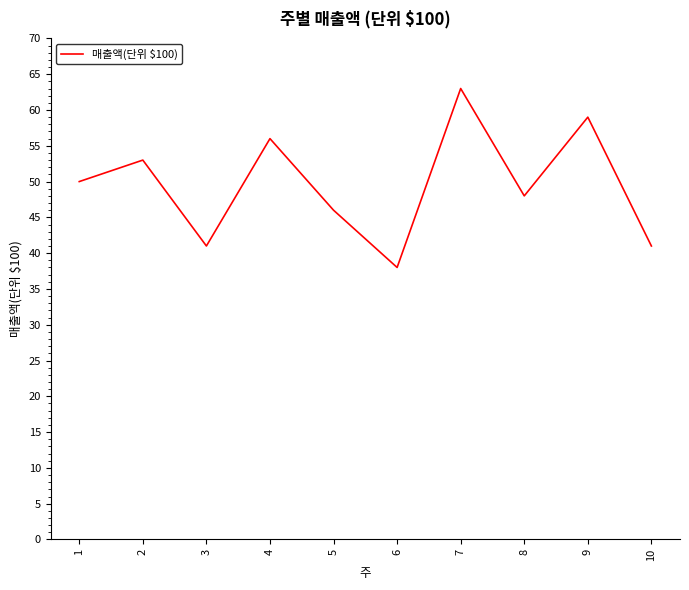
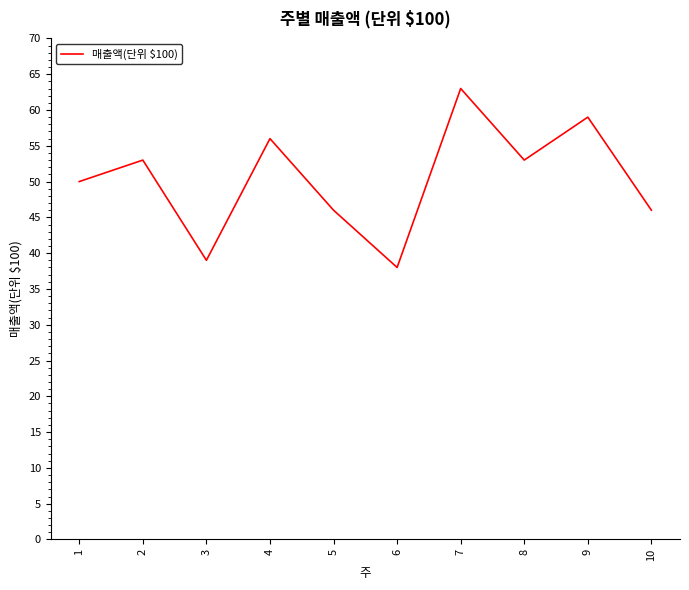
3: 41 -> 39
8: 48 -> 53
10: 41 -> 46
